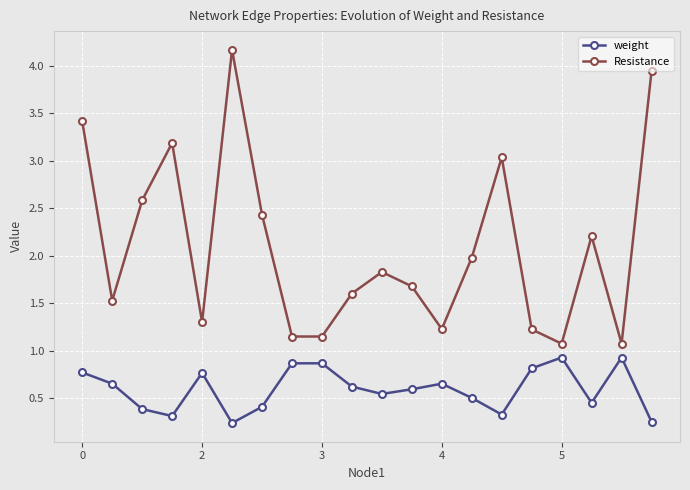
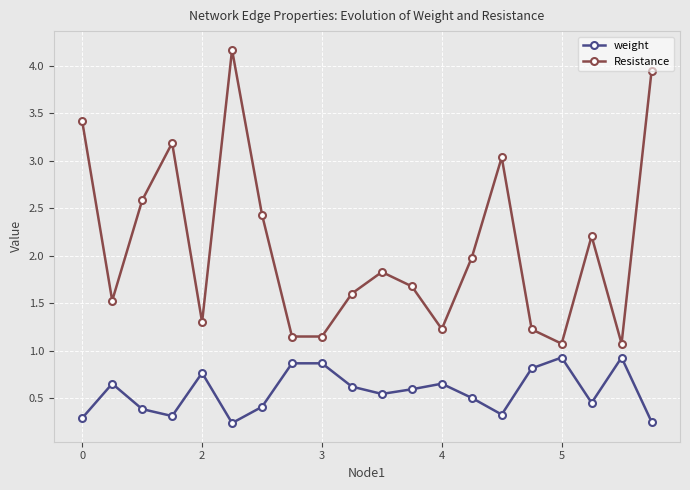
weight, 0: 0.8 -> 0.3
